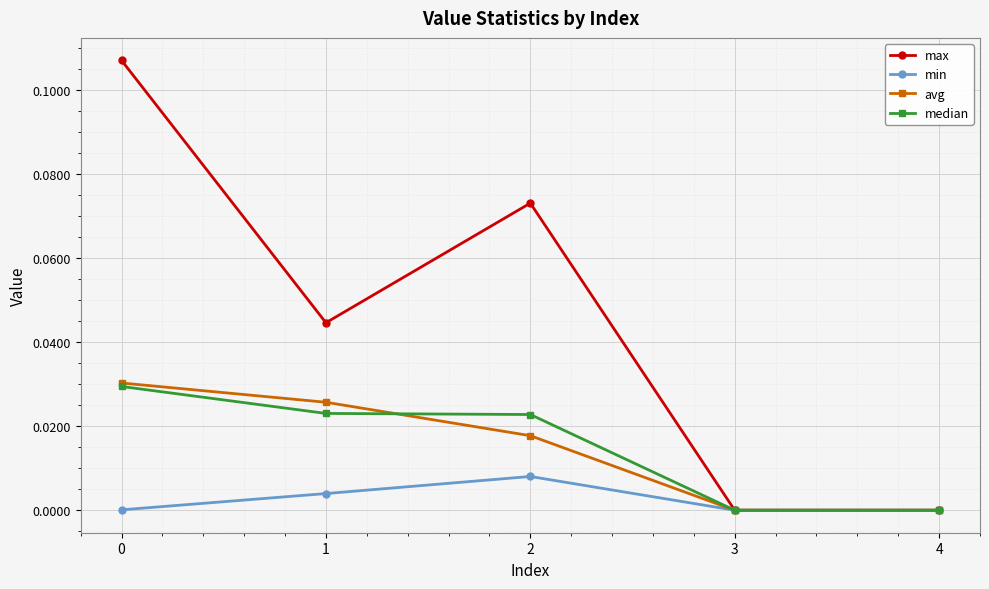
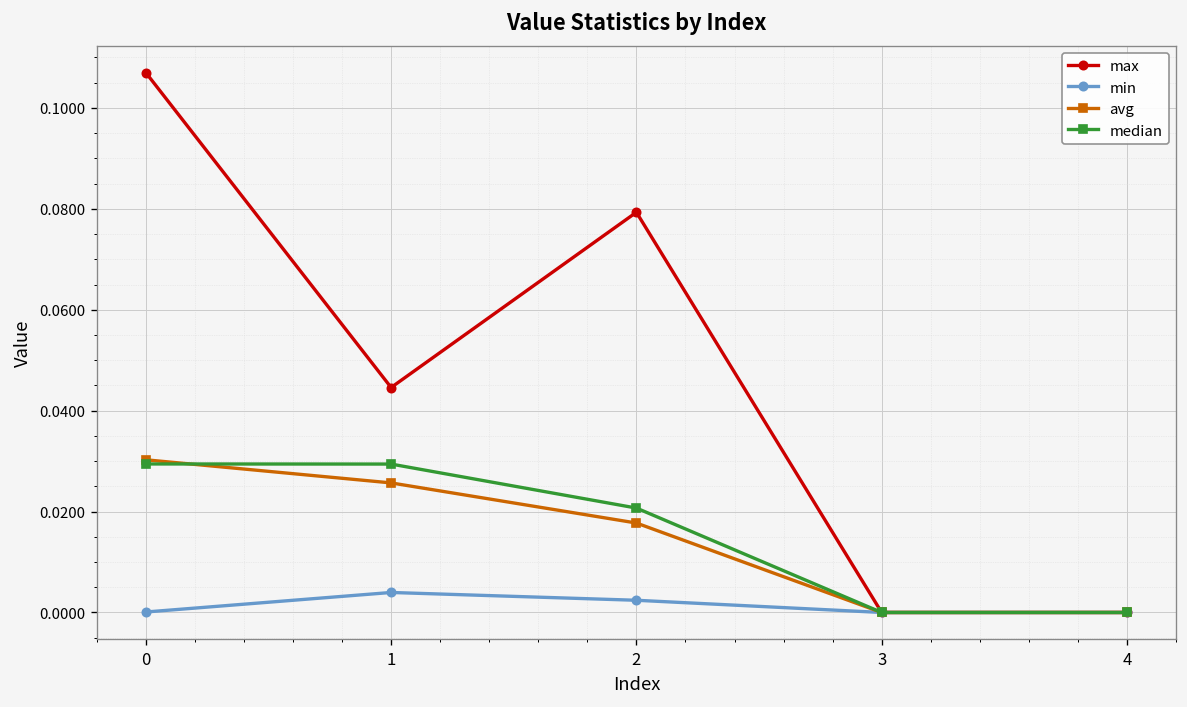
median, 1: 0.023 -> 0.029
max, 2: 0.073 -> 0.079
min, 2: 0.008 -> 0.002
median, 2: 0.023 -> 0.021
